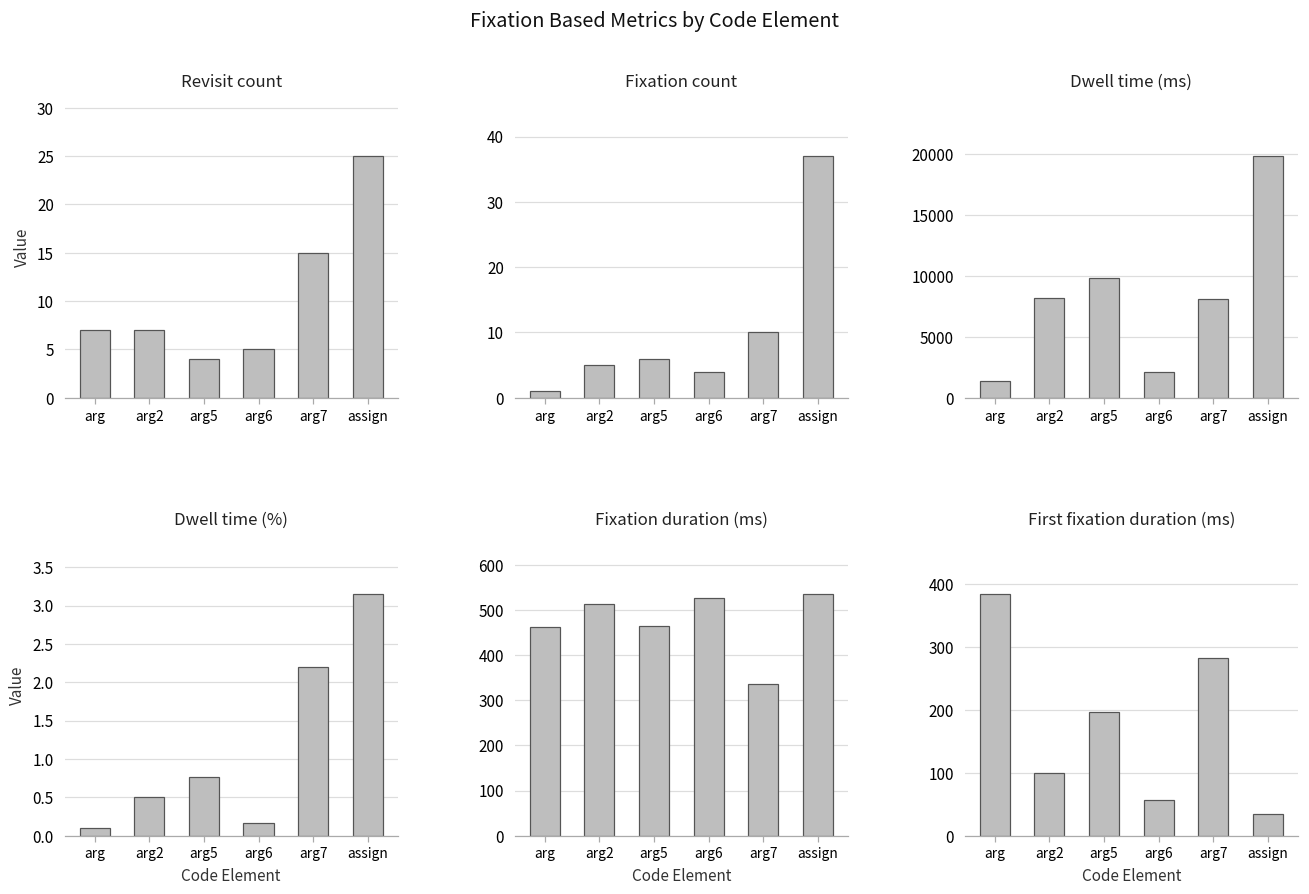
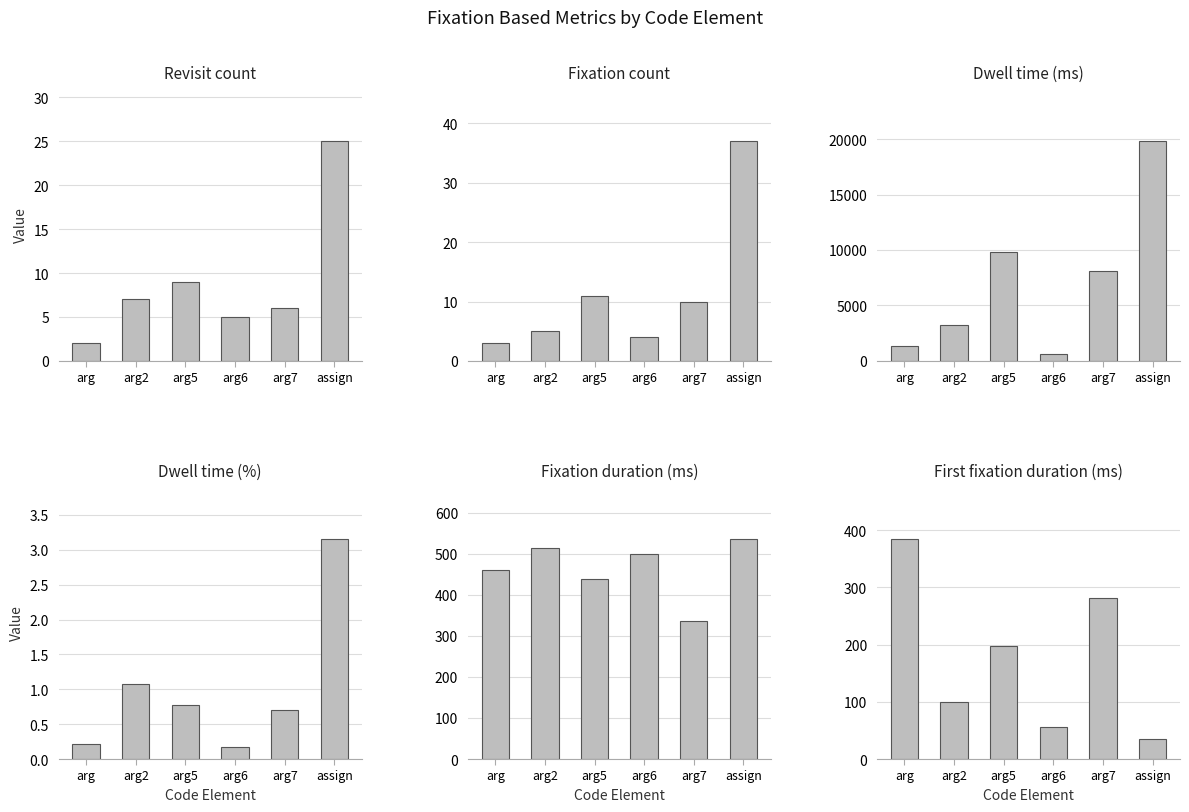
Revisit count, arg: 7 -> 2
Revisit count, arg5: 4 -> 9
Revisit count, arg7: 15 -> 6
Fixation count, arg: 1 -> 3
Fixation count, arg5: 6 -> 11
Dwell time (ms), arg2: 8200 -> 3200
Dwell time (ms), arg6: 2100 -> 600
Dwell time (%), arg: 0.1 -> 0.2
Dwell time (%), arg2: 0.5 -> 1.1
Dwell time (%), arg7: 2.2 -> 0.7
Fixation duration (ms), arg5: 460 -> 440
Fixation duration (ms), arg6: 530 -> 500
